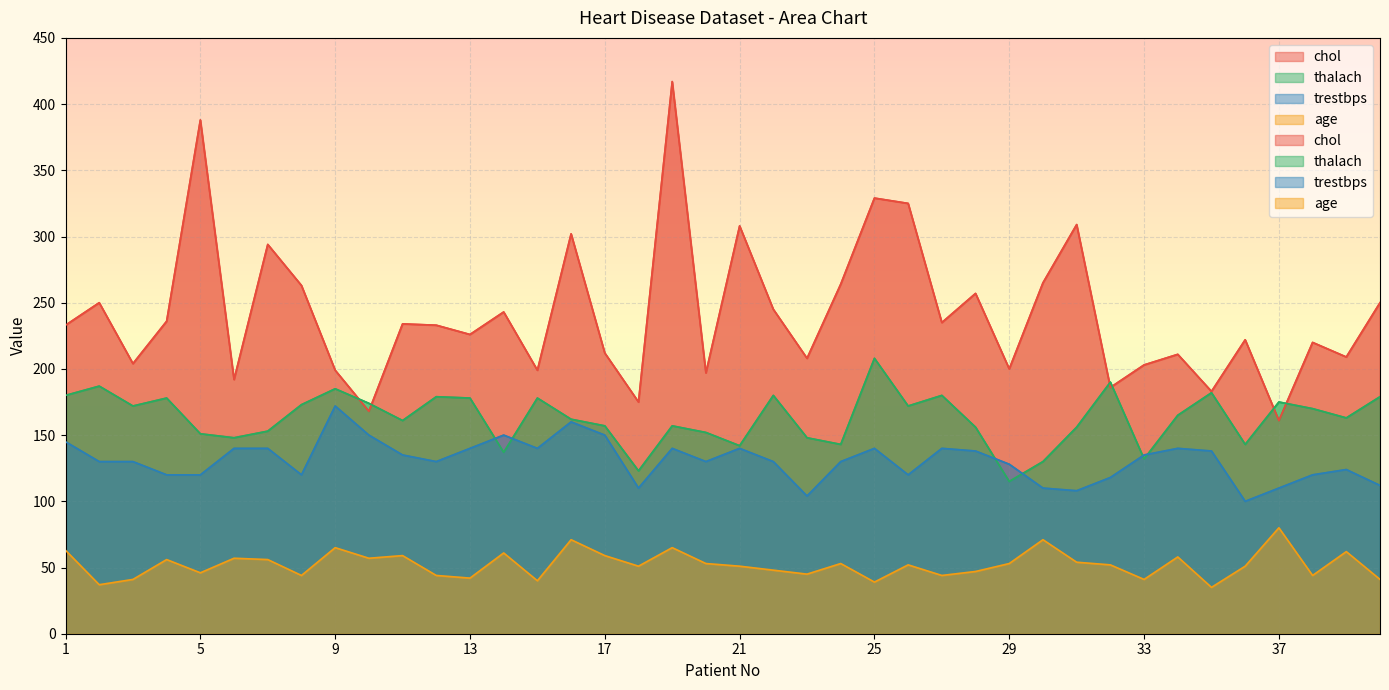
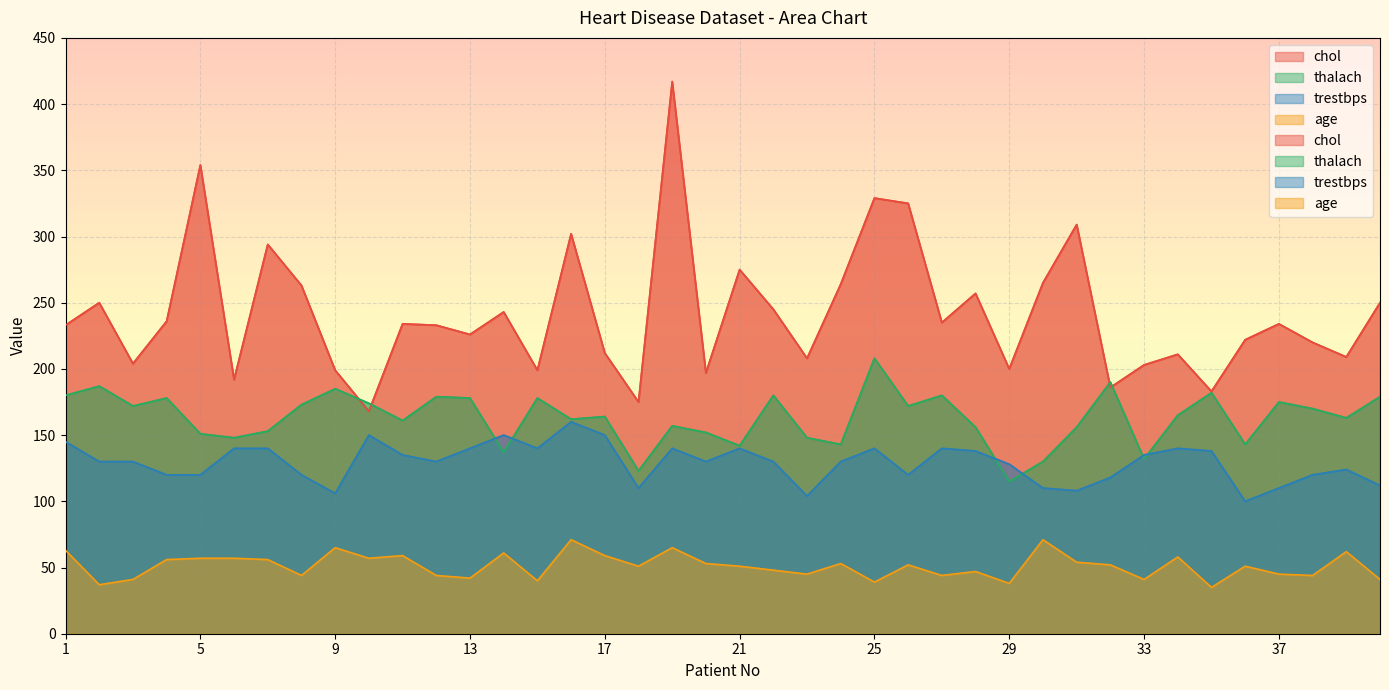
chol, 5: 388 -> 354
age, 5: 46 -> 57
trestbps, 9: 172 -> 106
thalach, 17: 157 -> 164
chol, 21: 308 -> 275
age, 29: 53 -> 38
chol, 37: 161 -> 234
age, 37: 80 -> 45
